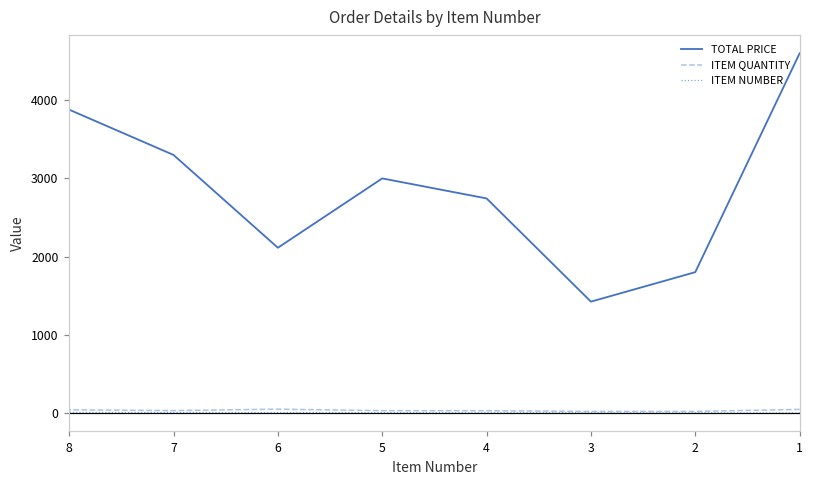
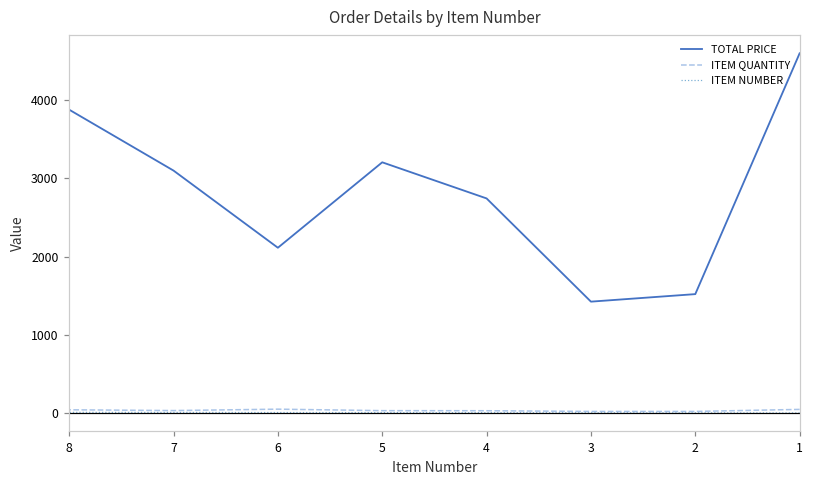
TOTAL PRICE, 7: 3300 -> 3100
TOTAL PRICE, 5: 3000 -> 3200
TOTAL PRICE, 2: 1800 -> 1500
